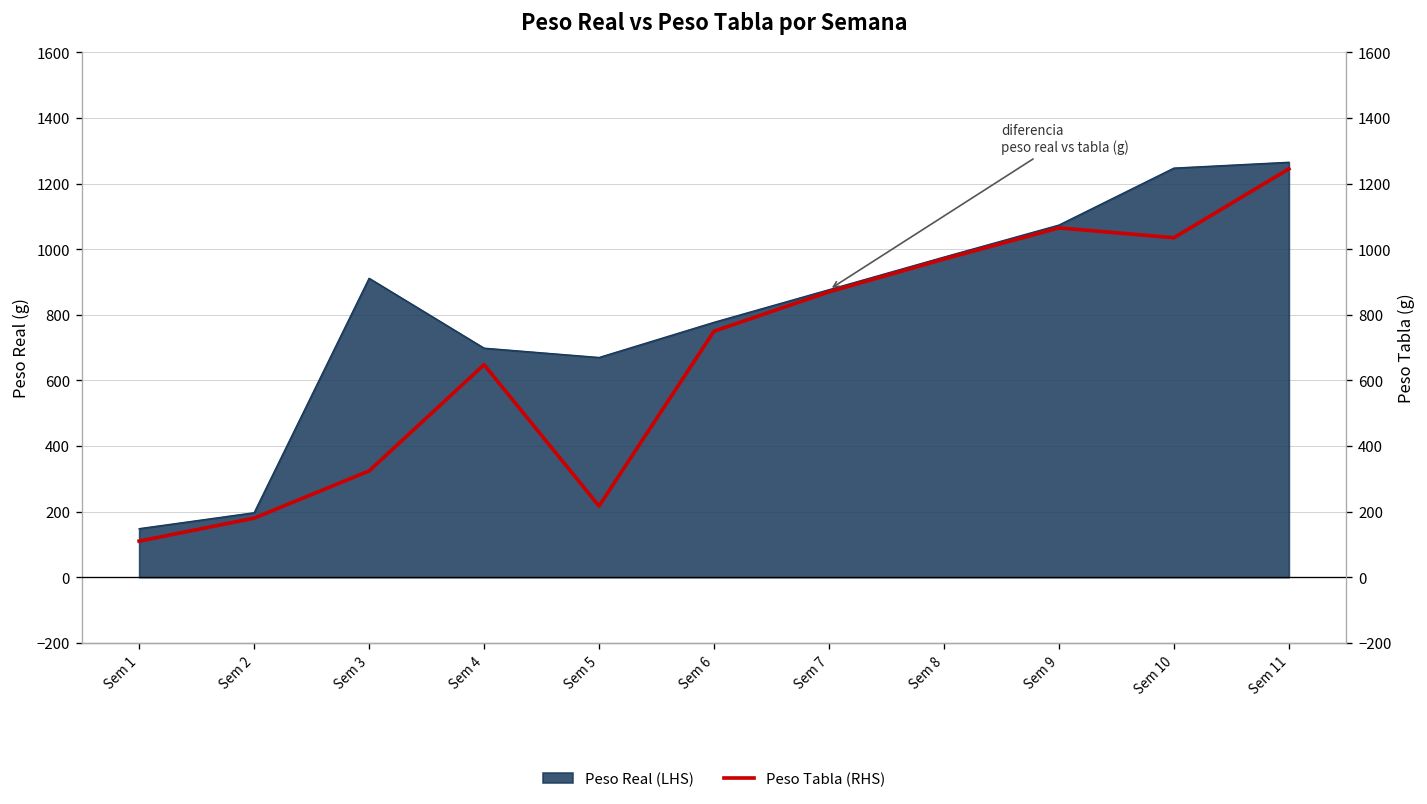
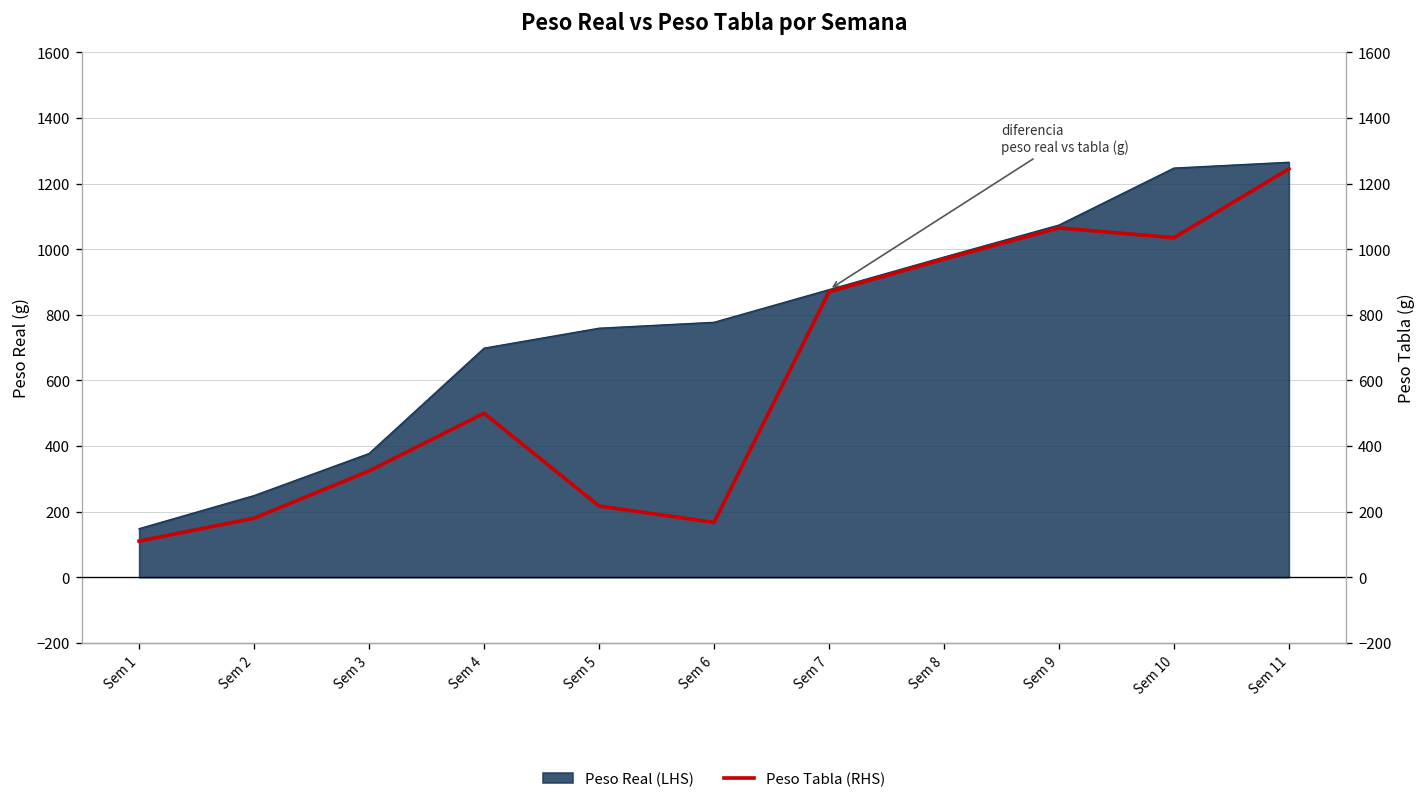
Peso Real (LHS), Sem 2: 200 -> 250
Peso Real (LHS), Sem 3: 910 -> 380
Peso Real (LHS), Sem 5: 670 -> 760
Peso Tabla (RHS), Sem 4: 650 -> 500
Peso Tabla (RHS), Sem 6: 750 -> 170
